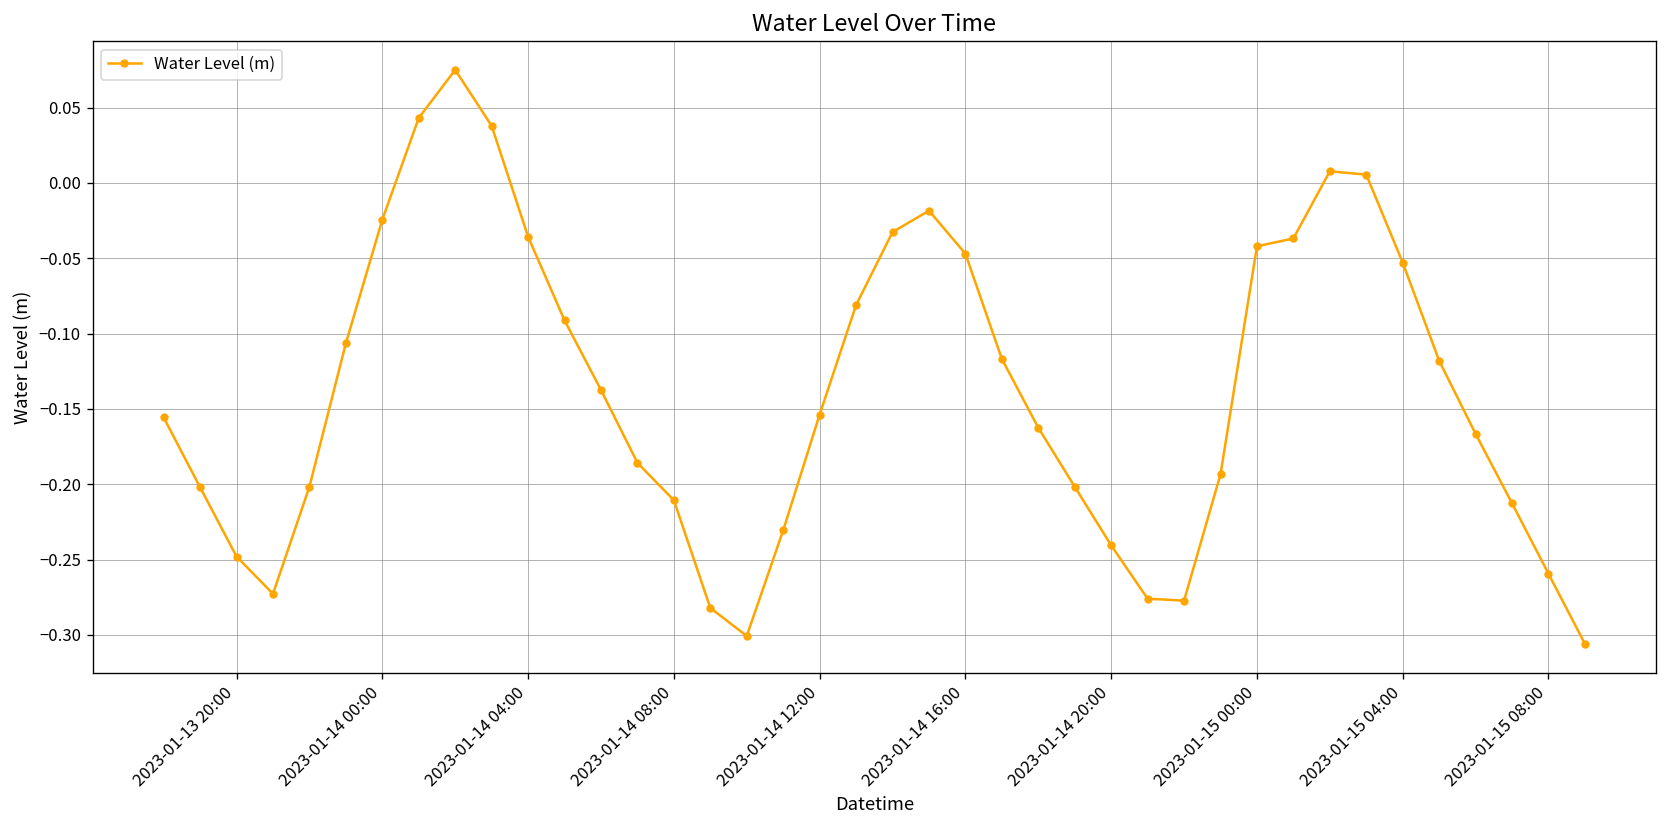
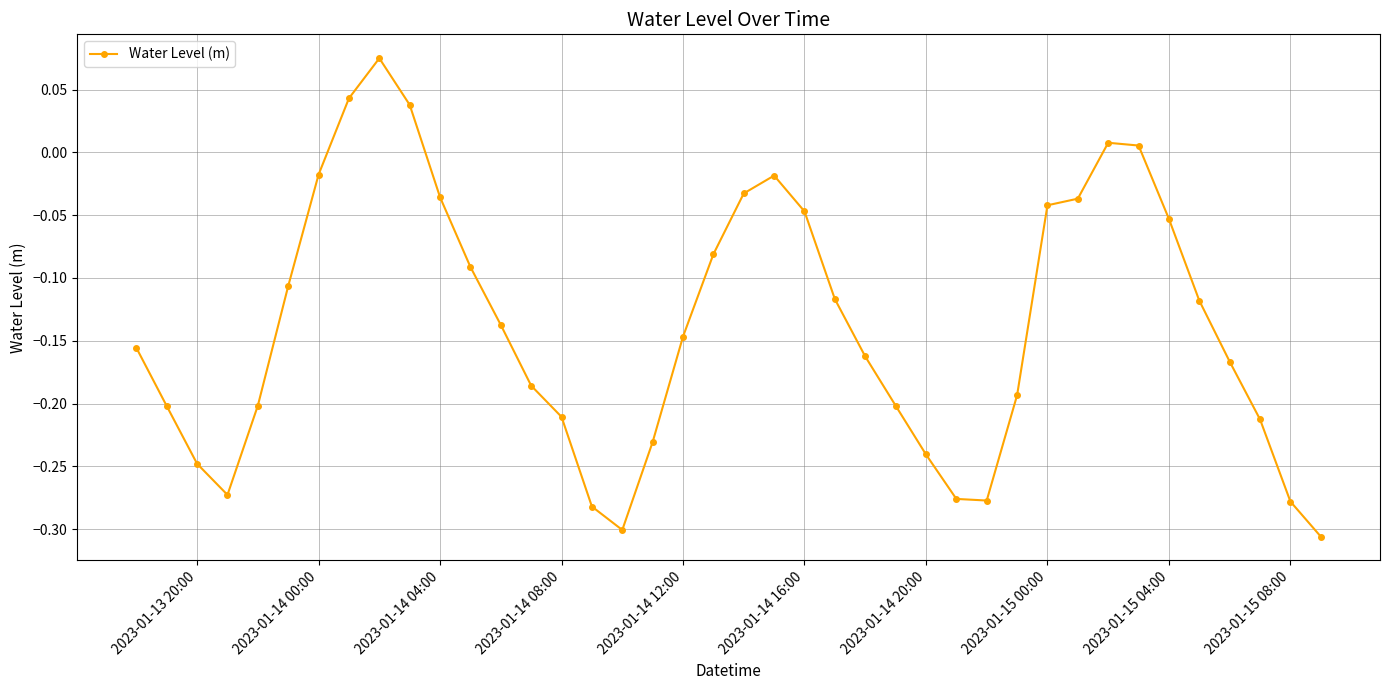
2023-01-14 00:00: -0.024 -> -0.018
2023-01-14 12:00: -0.154 -> -0.147
2023-01-15 08:00: -0.259 -> -0.278
